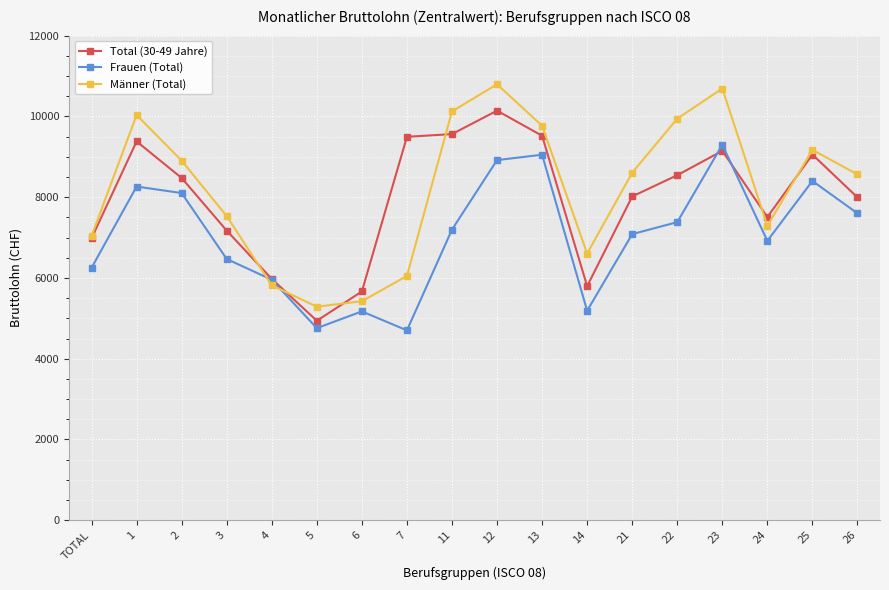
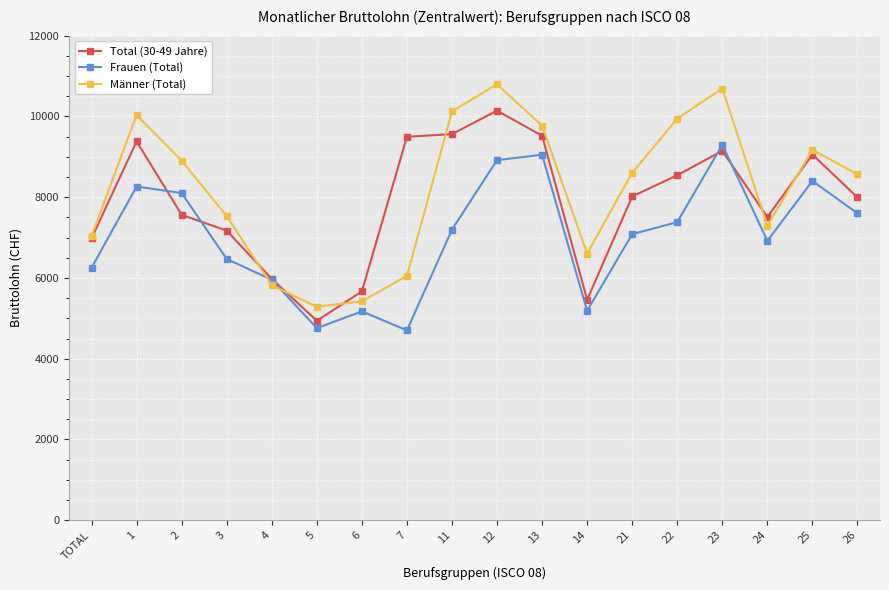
Total (30-49 Jahre), 2: 8500 -> 7600
Total (30-49 Jahre), 14: 5800 -> 5500
